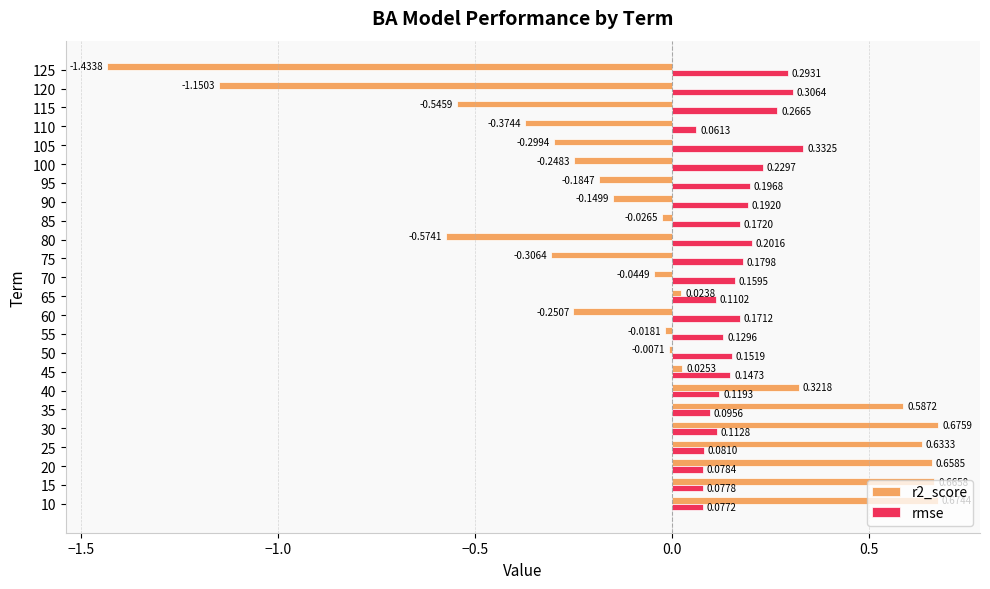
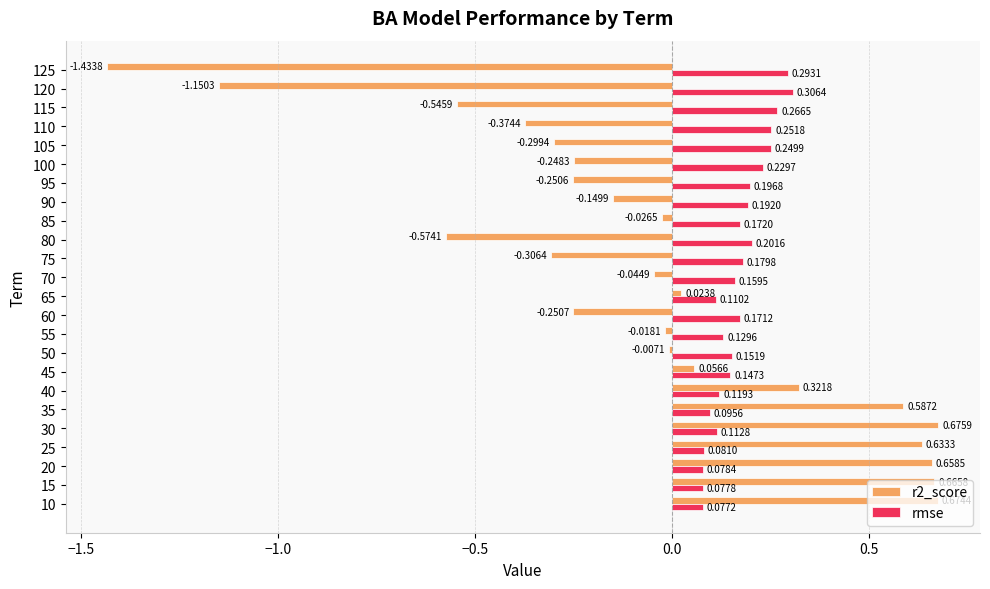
rmse, 110: 0.0613 -> 0.2518
rmse, 105: 0.3325 -> 0.2499
r2_score, 95: -0.1847 -> -0.2506
r2_score, 45: 0.0253 -> 0.0566
